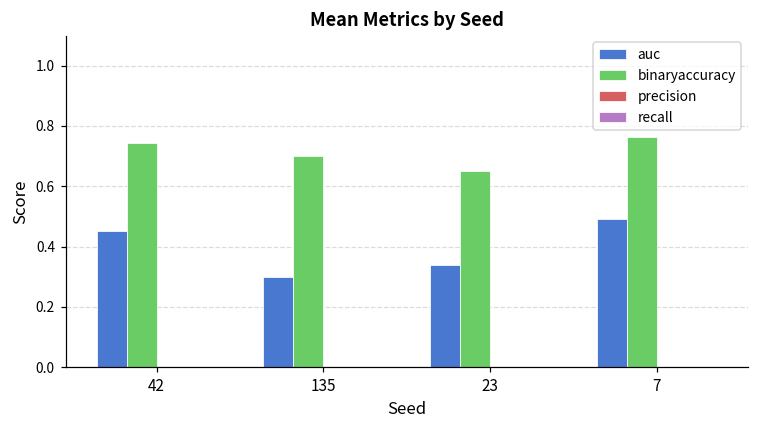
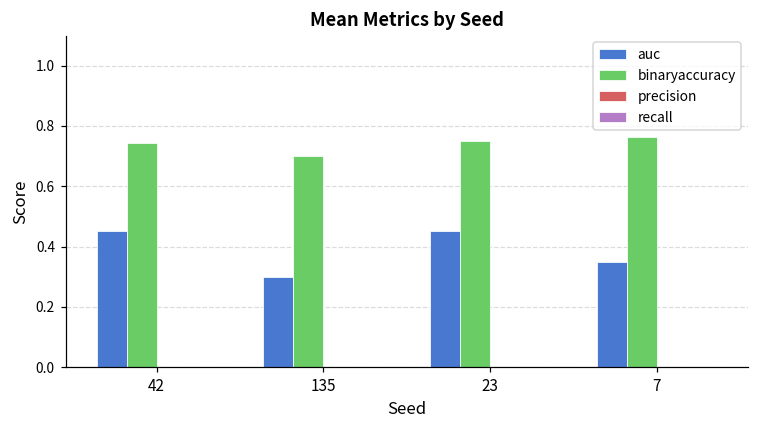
auc, 23: 0.34 -> 0.45
binaryaccuracy, 23: 0.65 -> 0.75
auc, 7: 0.49 -> 0.35
